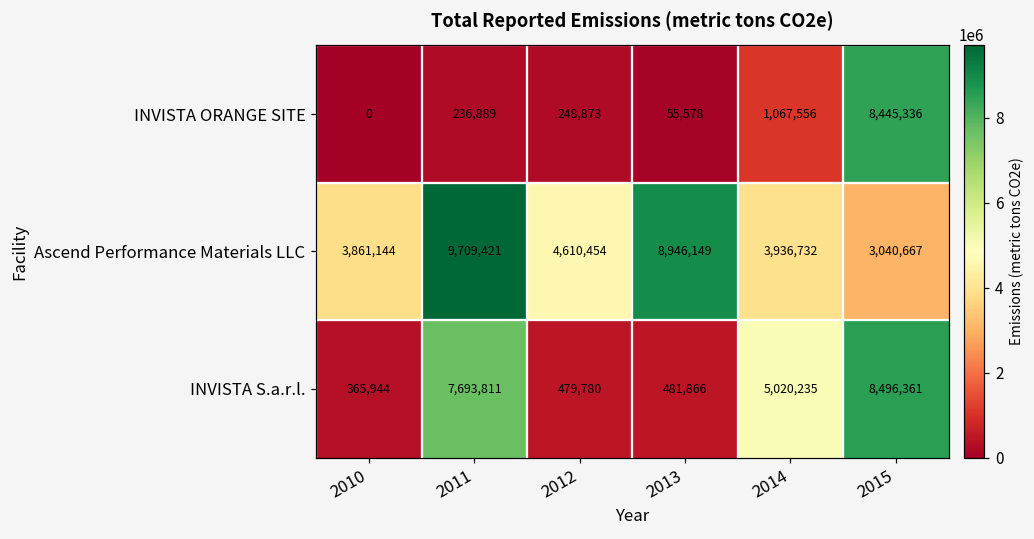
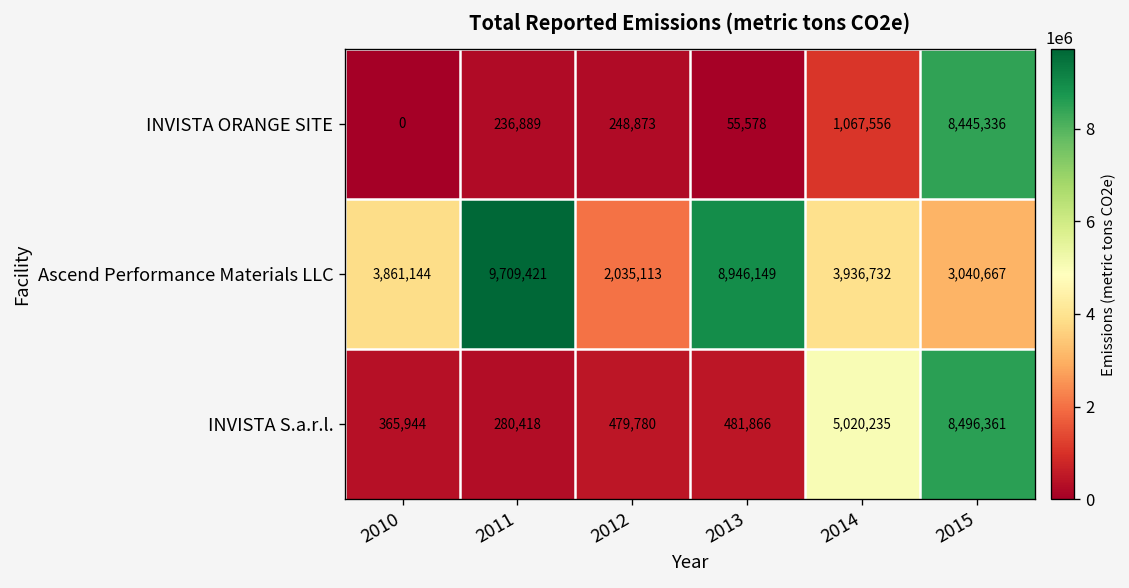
Ascend Performance Materials LLC, 2012: 4,610,454 -> 2,035,113
INVISTA S.a.r.l., 2011: 7,693,811 -> 280,418
